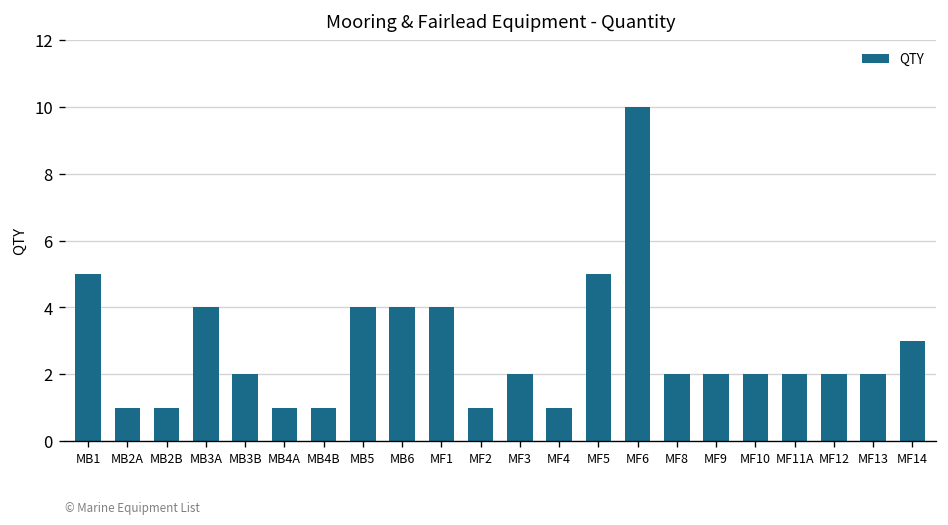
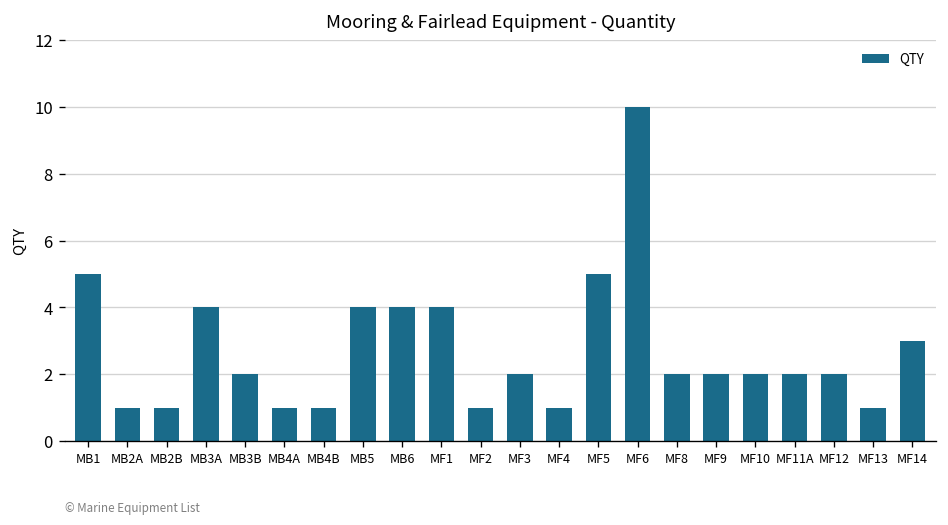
MF13: 2 -> 1
